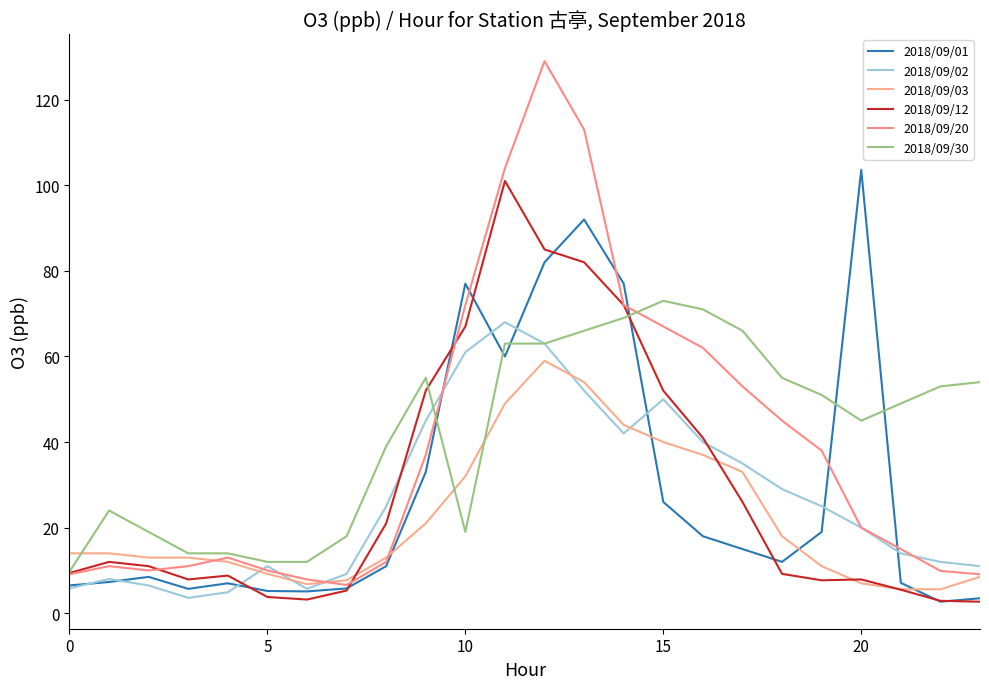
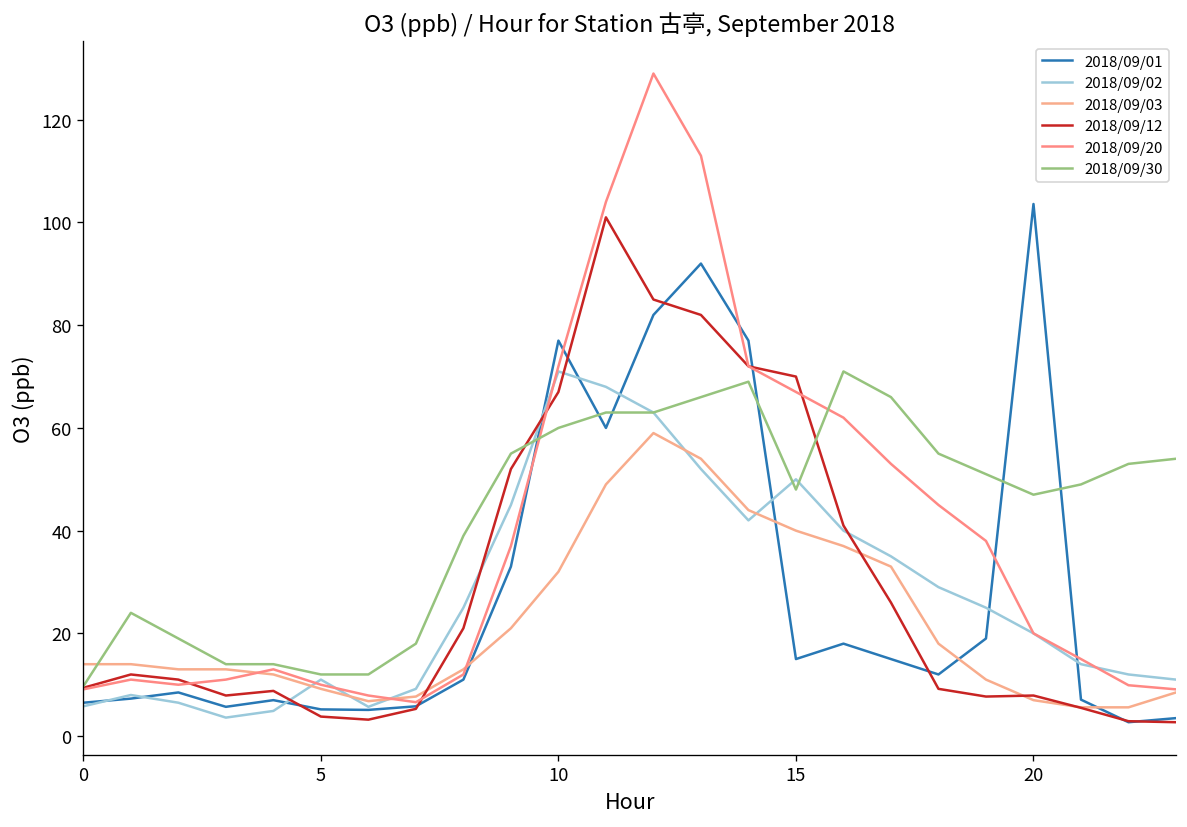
2018/09/02, 10: 61 -> 71
2018/09/30, 10: 19 -> 60
2018/09/01, 15: 26 -> 15
2018/09/12, 15: 52 -> 70
2018/09/30, 15: 73 -> 48
2018/09/30, 20: 45 -> 47
